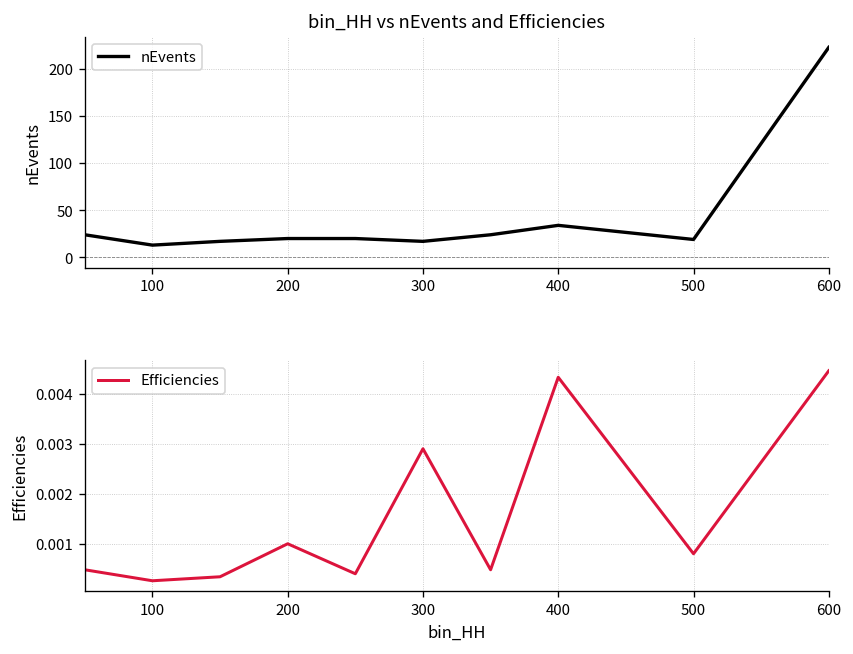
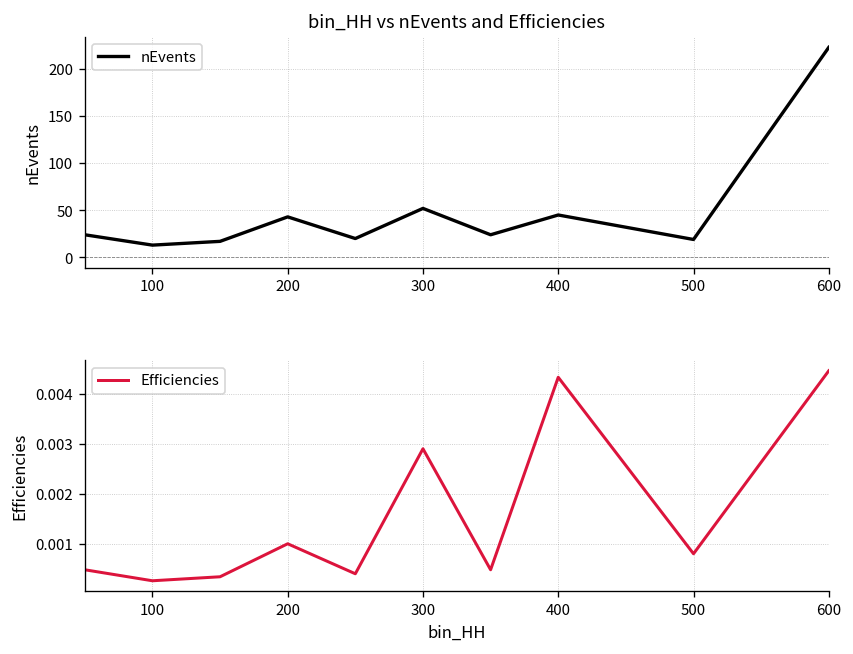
bin_HH vs nEvents and Efficiencies, 200: 20 -> 40
bin_HH vs nEvents and Efficiencies, 300: 20 -> 50
bin_HH vs nEvents and Efficiencies, 400: 30 -> 50
